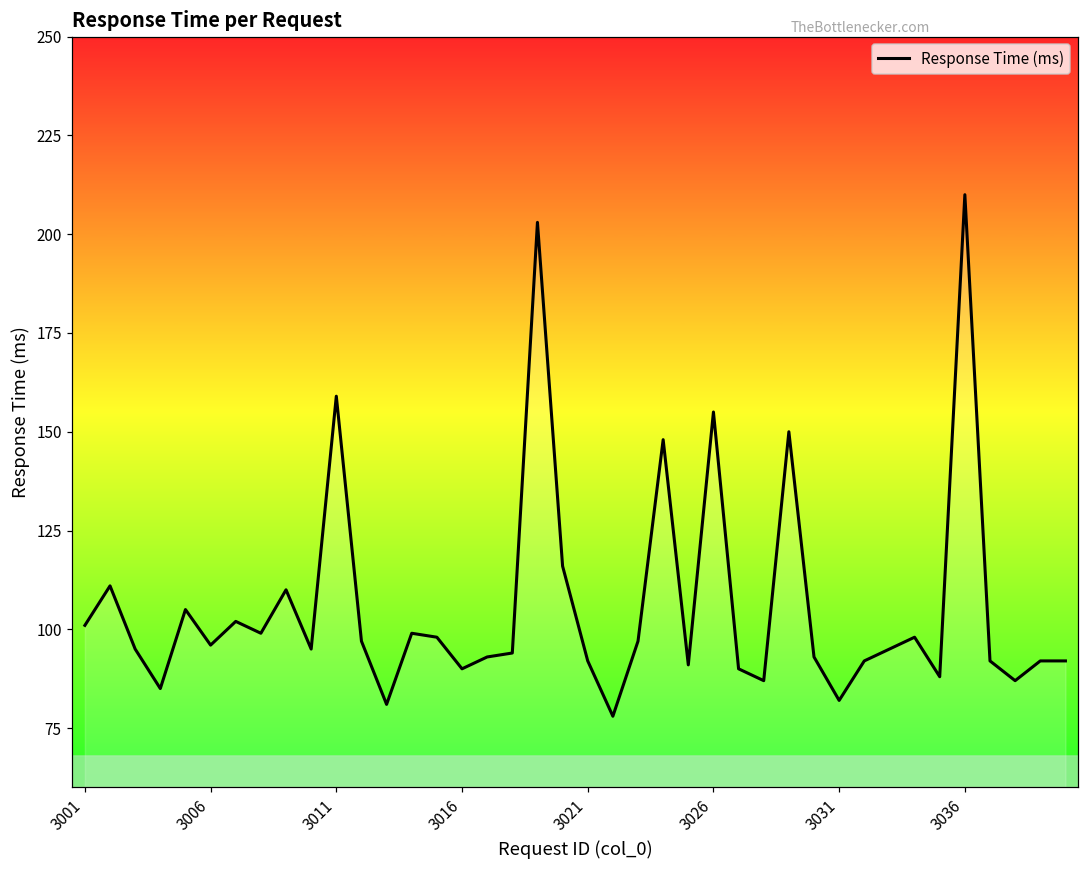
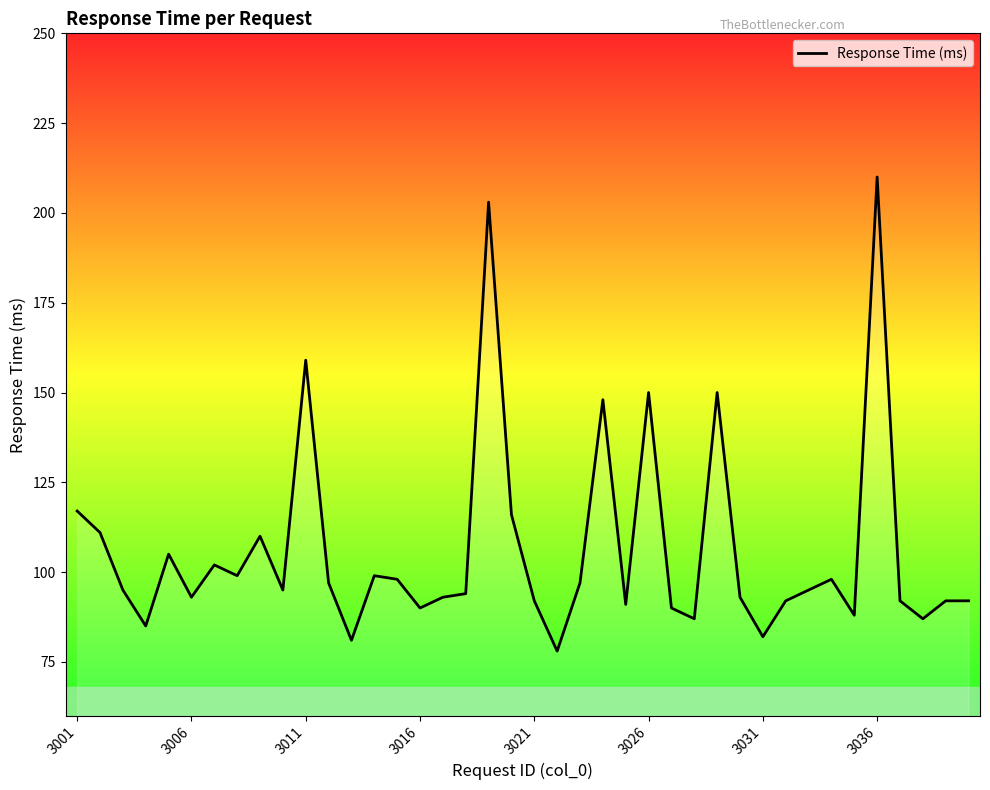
3001: 101 -> 117
3006: 96 -> 93
3026: 155 -> 150
